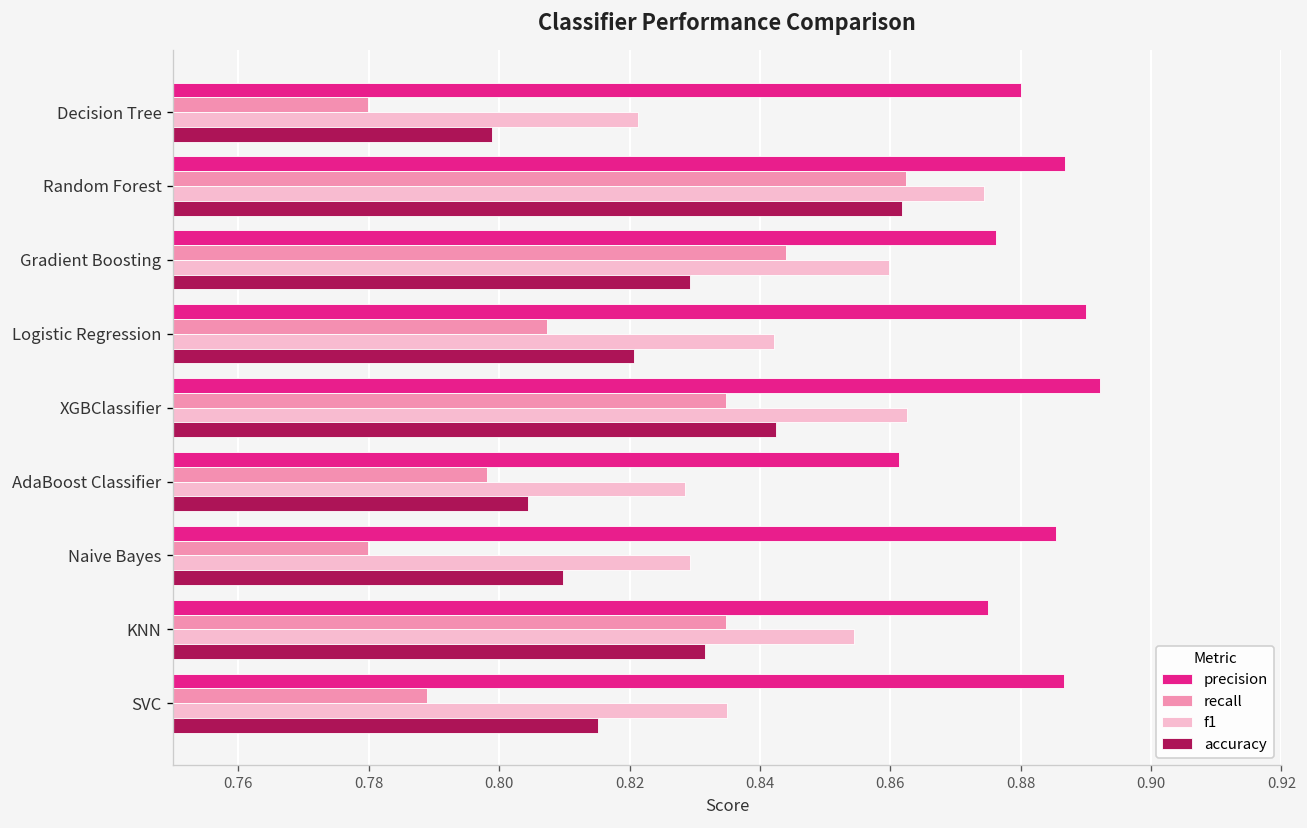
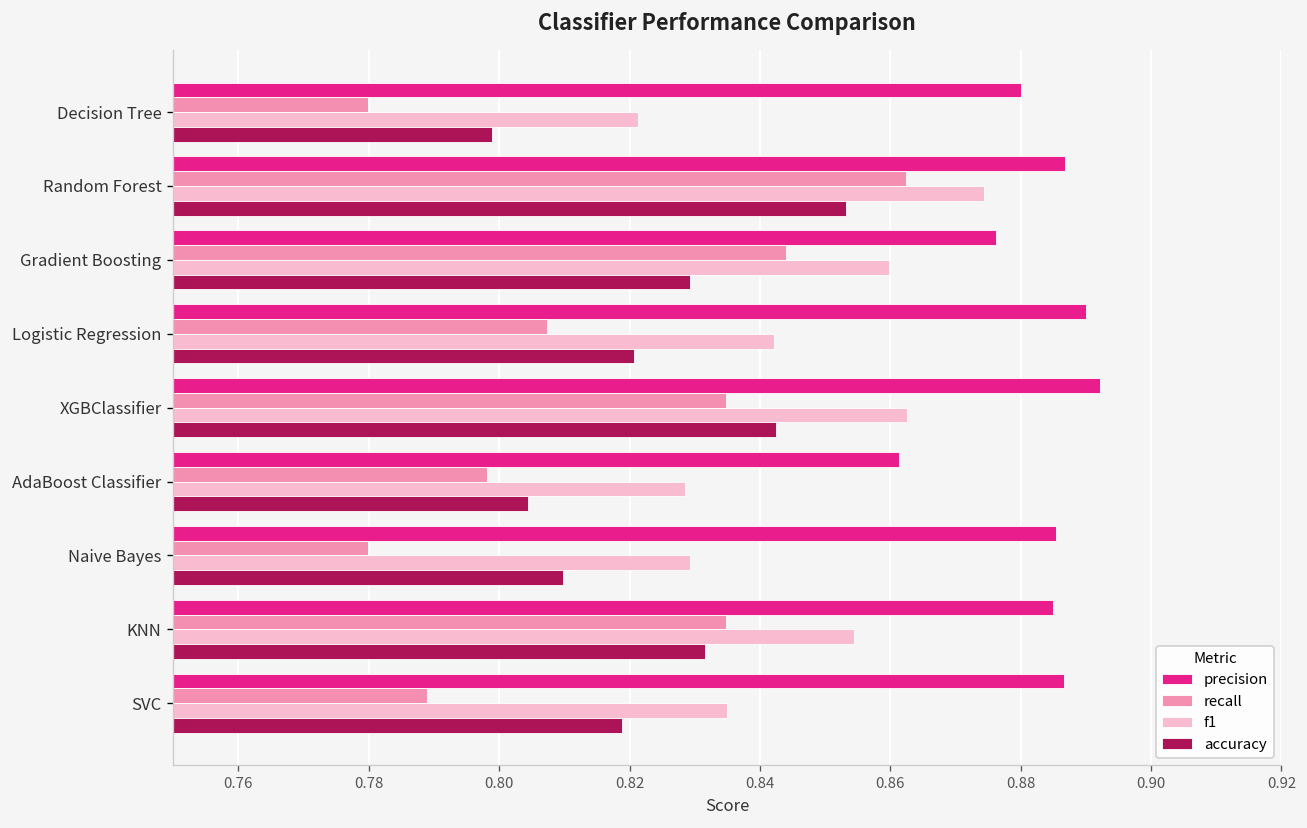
accuracy, Random Forest: 0.862 -> 0.853
precision, KNN: 0.875 -> 0.885
accuracy, SVC: 0.815 -> 0.819
